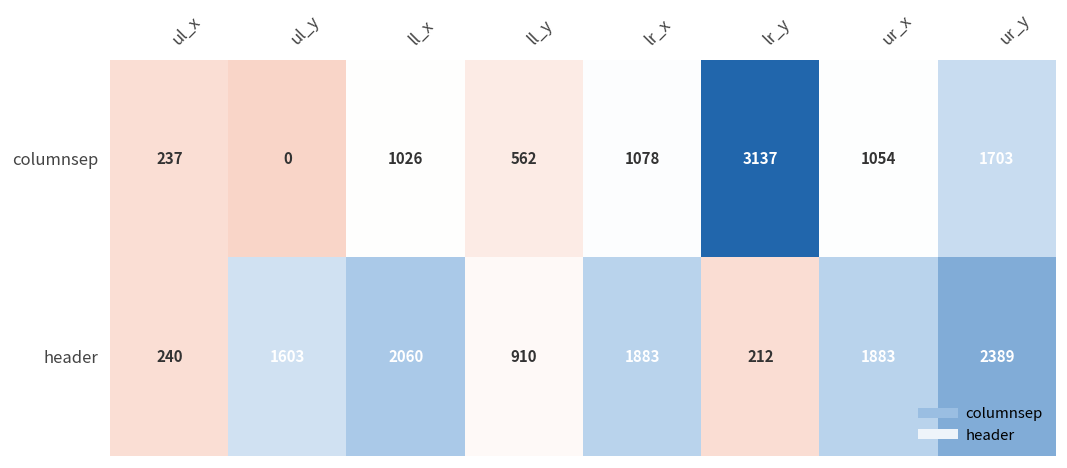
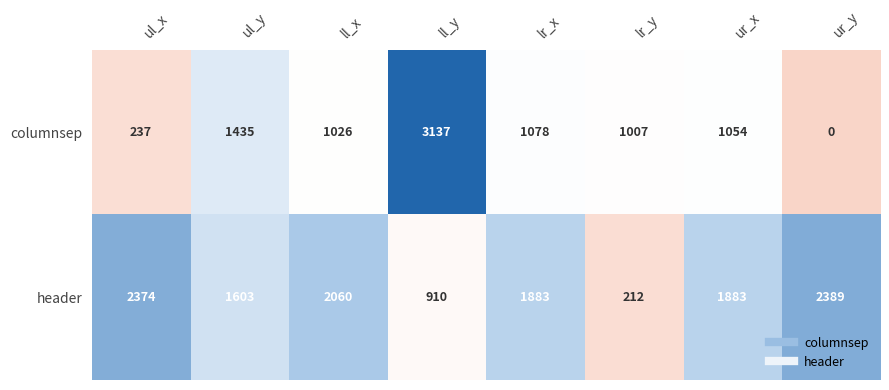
columnsep, ul_y: 0 -> 1435
columnsep, ll_y: 562 -> 3137
columnsep, lr_y: 3137 -> 1007
columnsep, ur_y: 1703 -> 0
header, ul_x: 240 -> 2374
